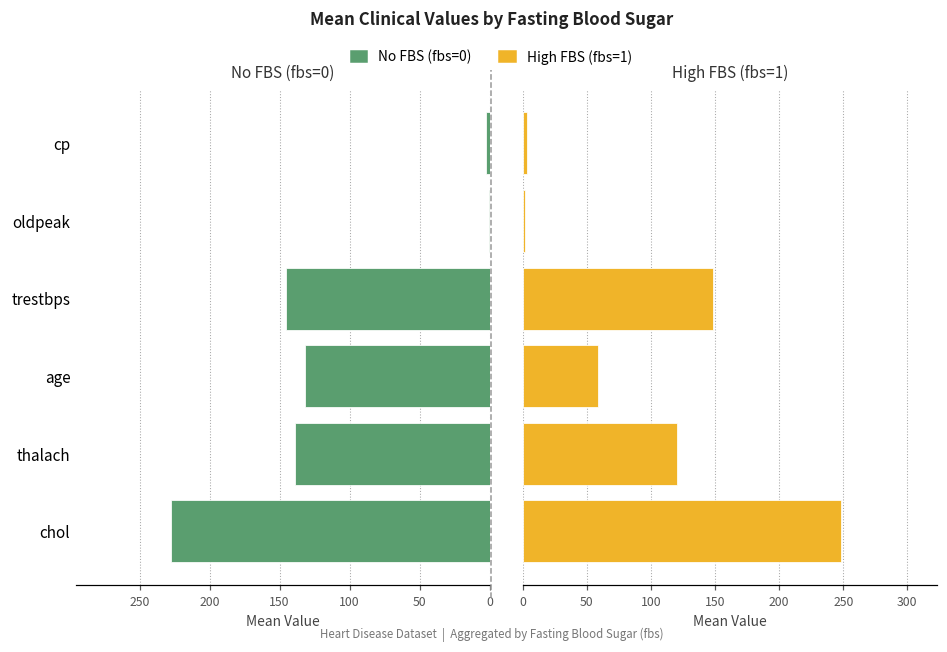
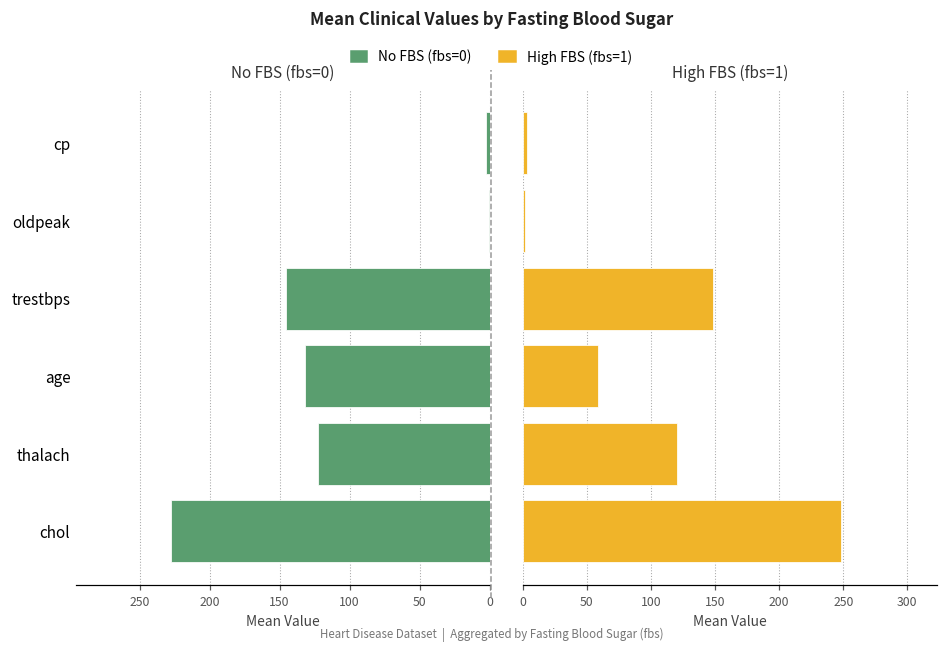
No FBS (fbs=0), thalach: 139 -> 123
